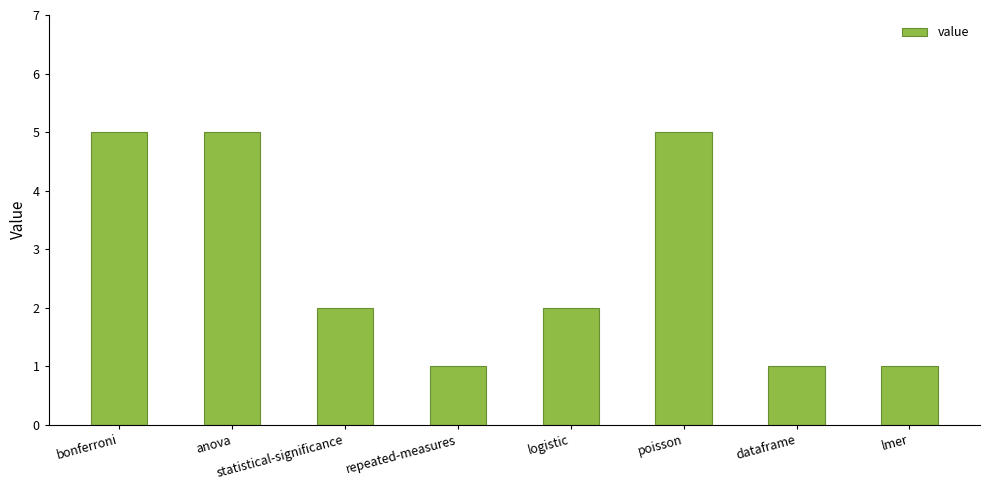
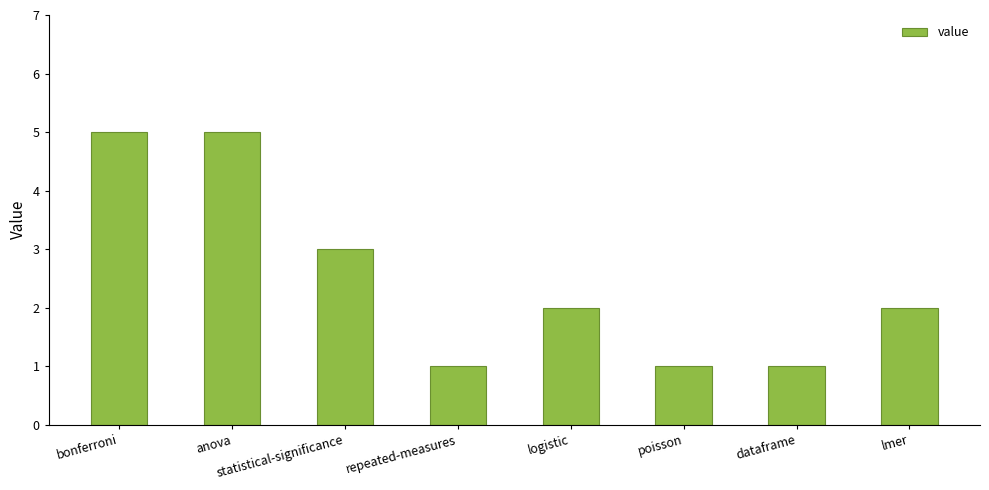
statistical-significance: 2 -> 3
poisson: 5 -> 1
lmer: 1 -> 2
